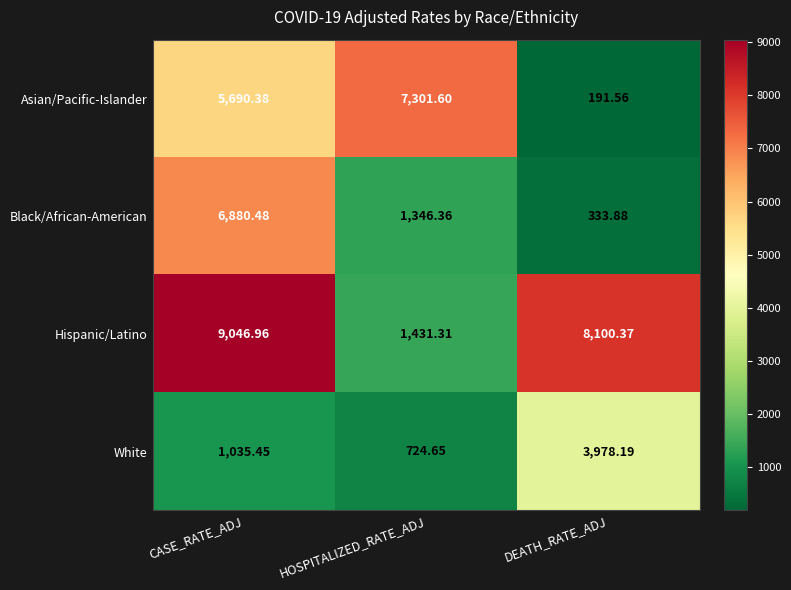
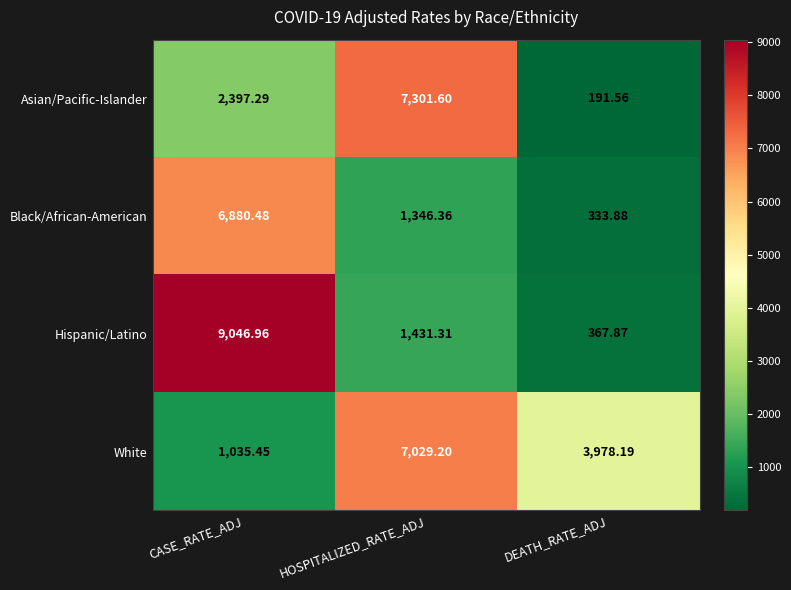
Asian/Pacific-Islander, CASE_RATE_ADJ: 5,690.38 -> 2,397.29
Hispanic/Latino, DEATH_RATE_ADJ: 8,100.37 -> 367.87
White, HOSPITALIZED_RATE_ADJ: 724.65 -> 7,029.20
